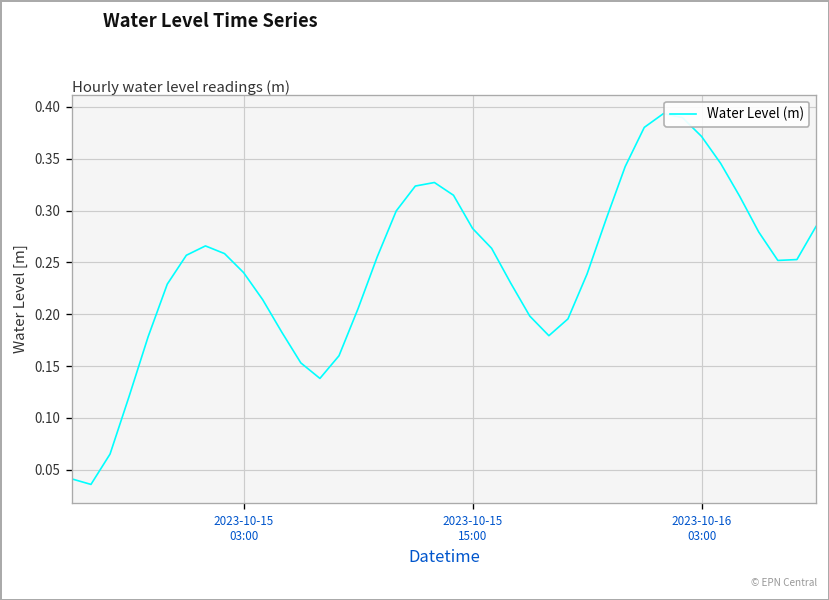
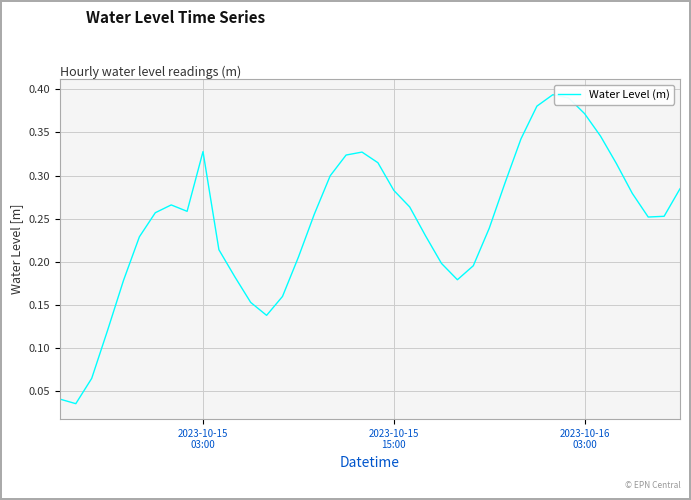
2023-10-15 03:00: 0.24 -> 0.33
